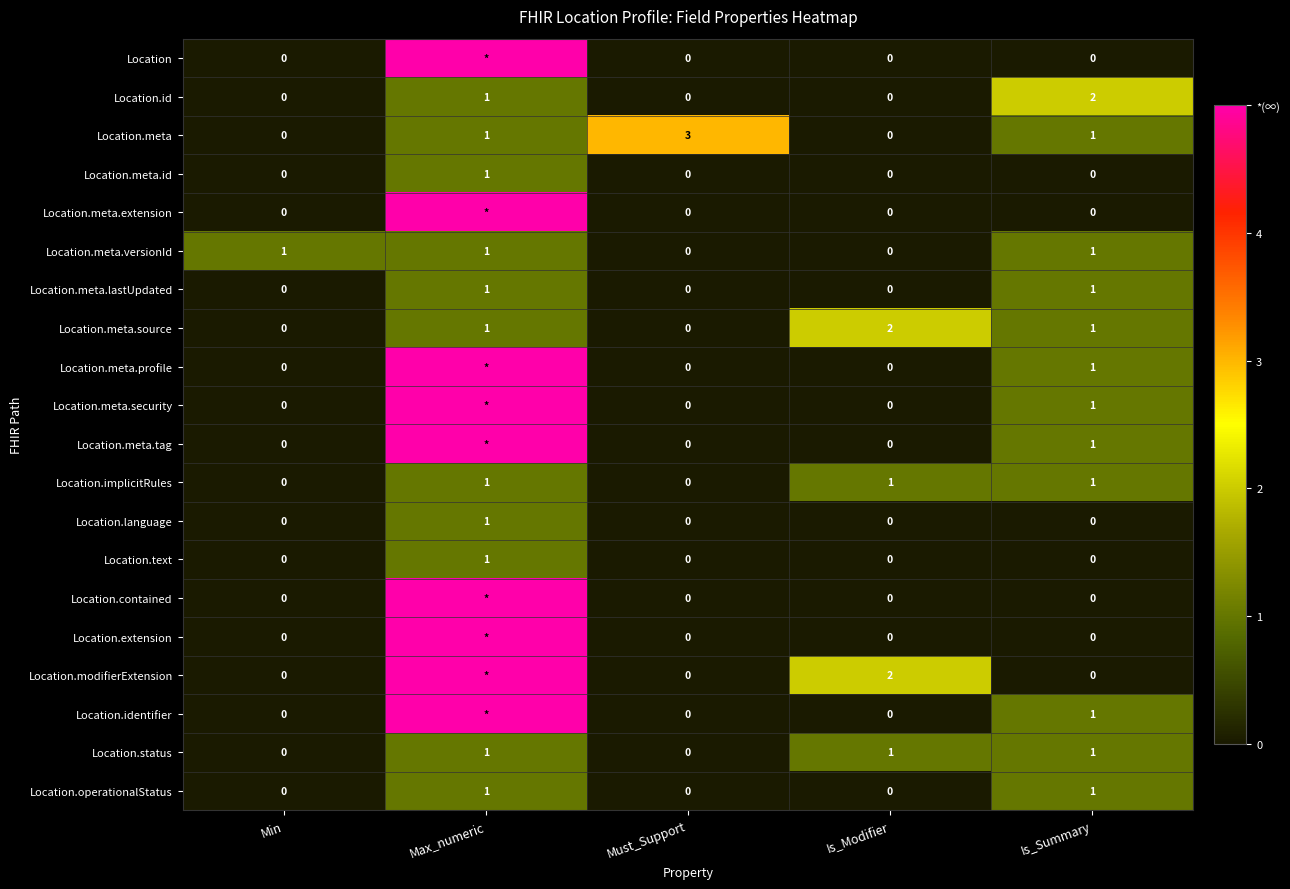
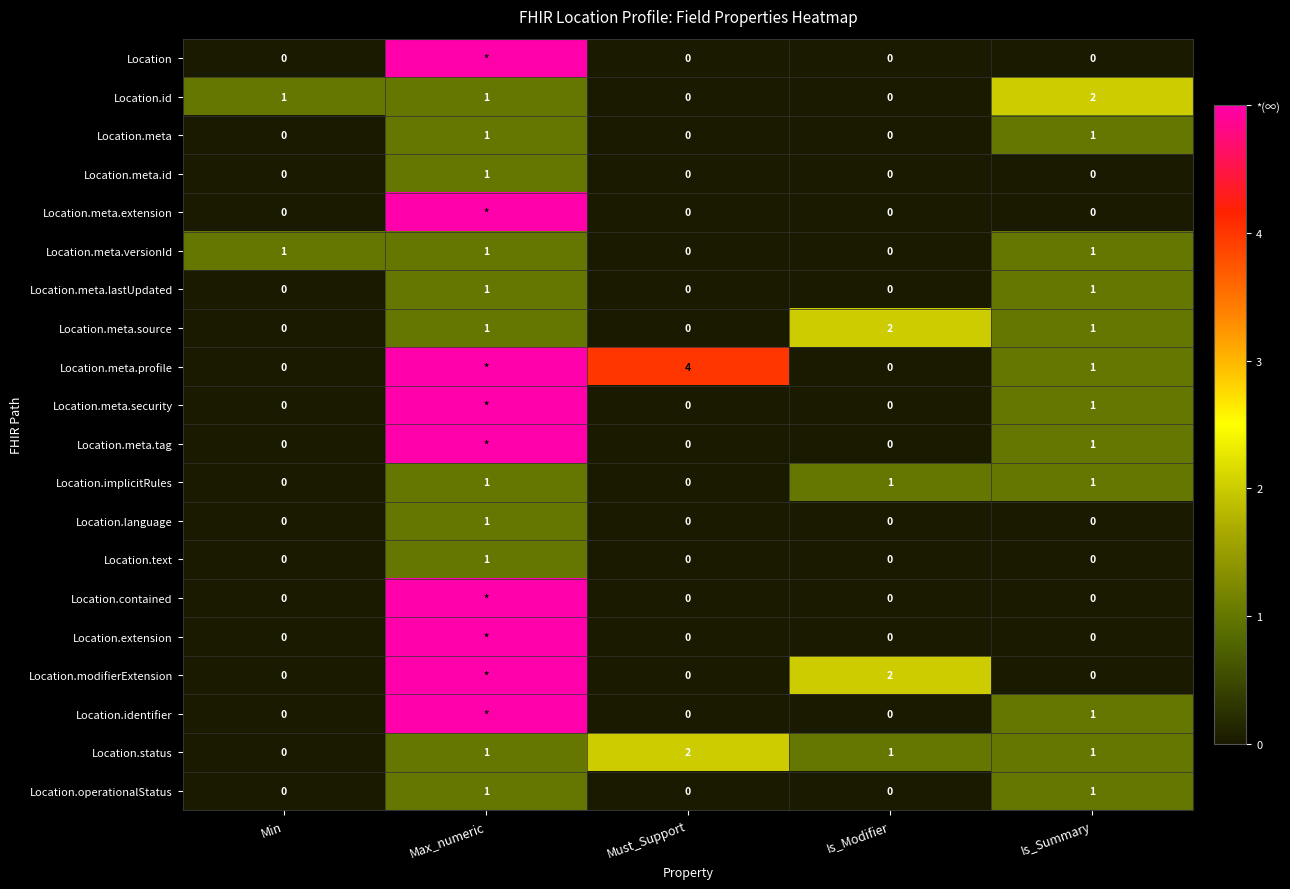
Location.id, Min: 0 -> 1
Location.meta, Must_Support: 3 -> 0
Location.meta.profile, Must_Support: 0 -> 4
Location.status, Must_Support: 0 -> 2
